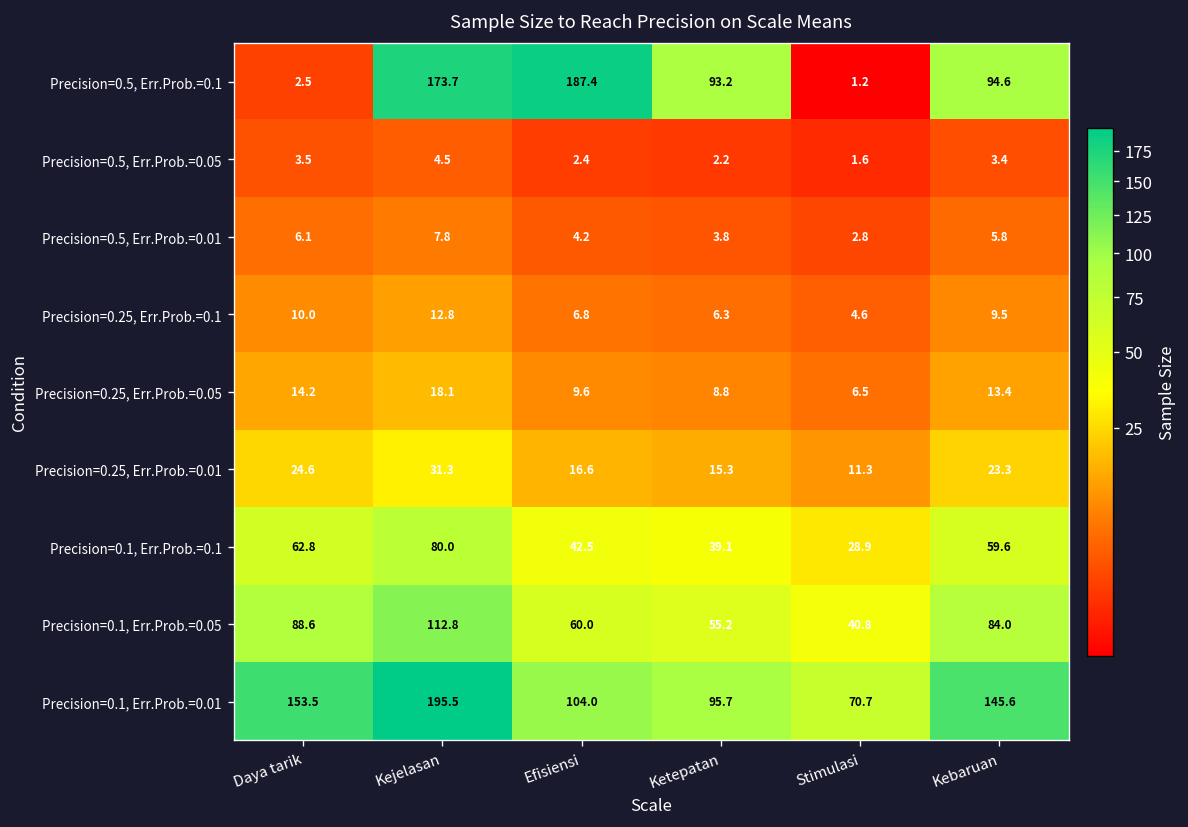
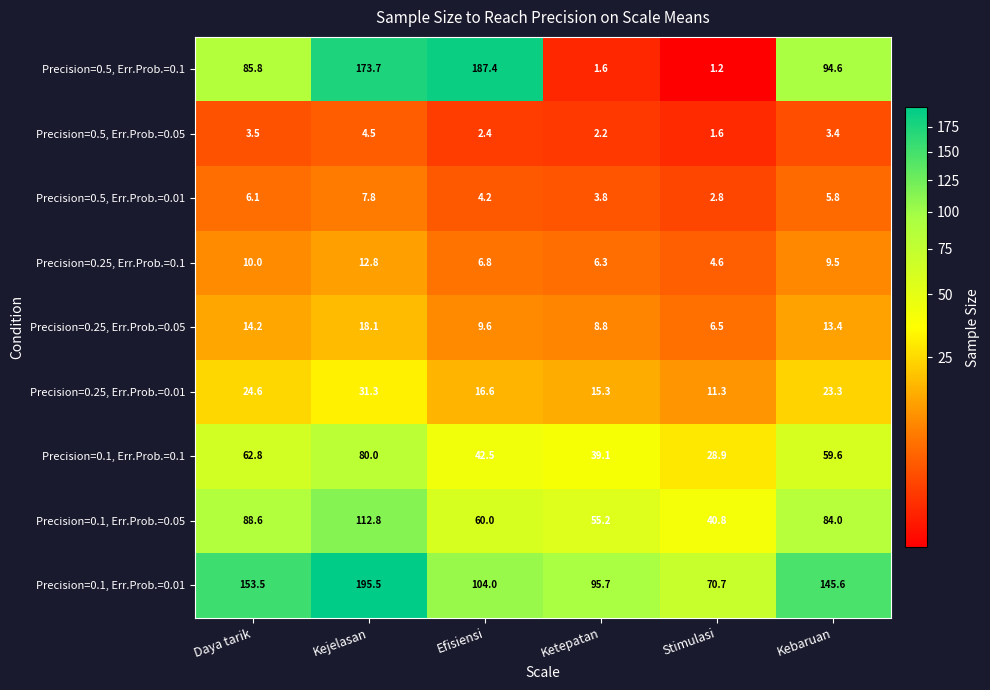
Precision=0.5, Err.Prob.=0.1, Daya tarik: 2.5 -> 85.8
Precision=0.5, Err.Prob.=0.1, Ketepatan: 93.2 -> 1.6
